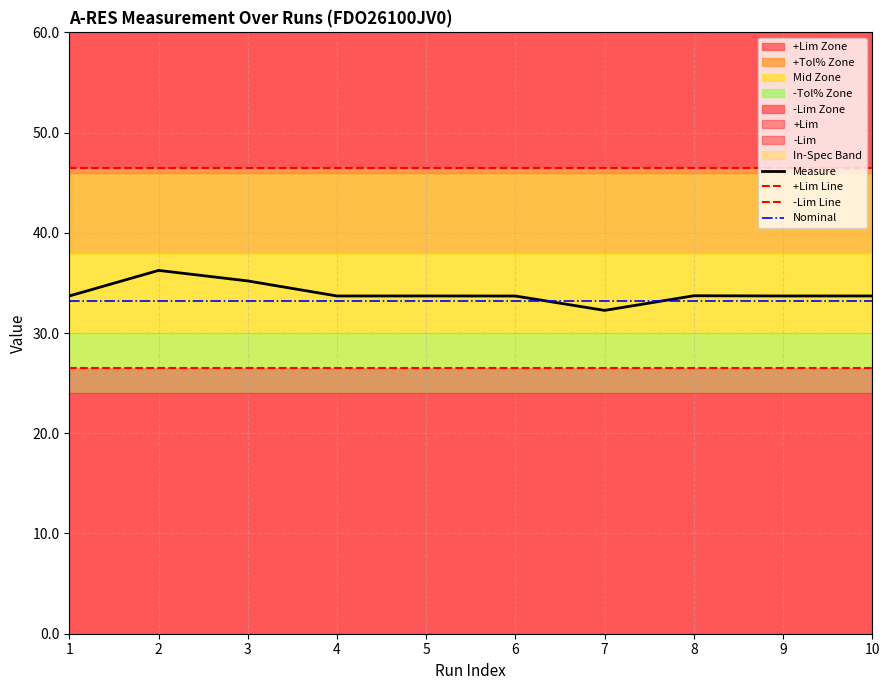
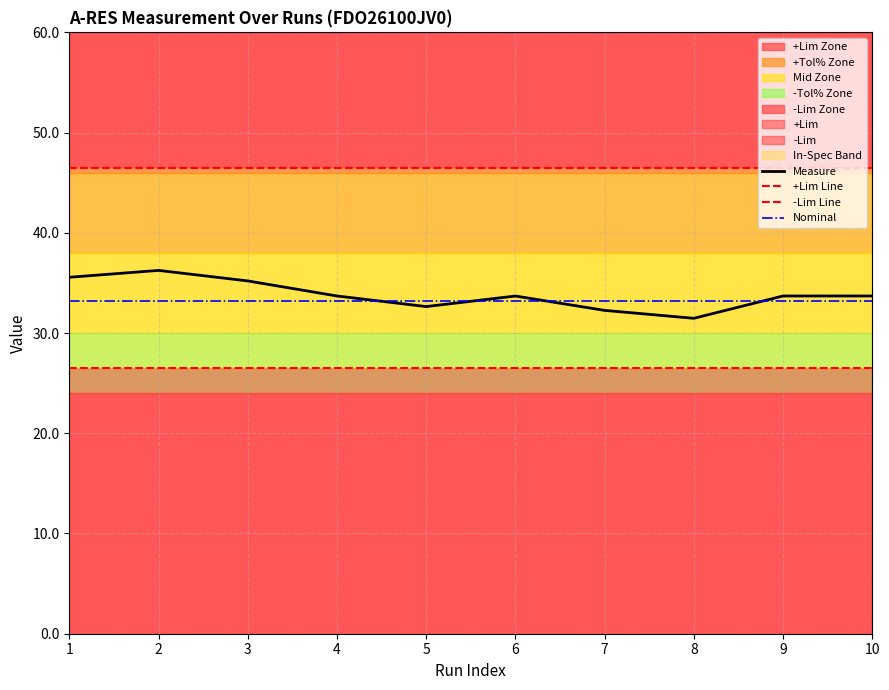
Measure, 1: 33.7 -> 35.6
Measure, 5: 33.7 -> 32.6
Measure, 8: 33.7 -> 31.5
